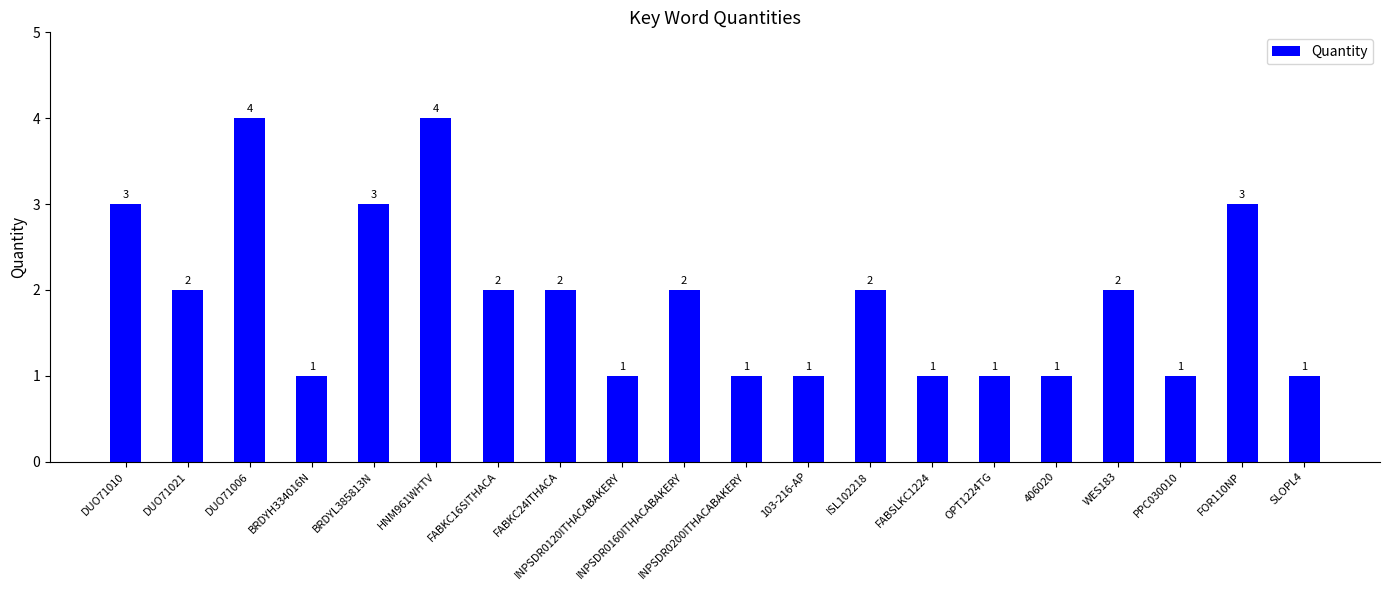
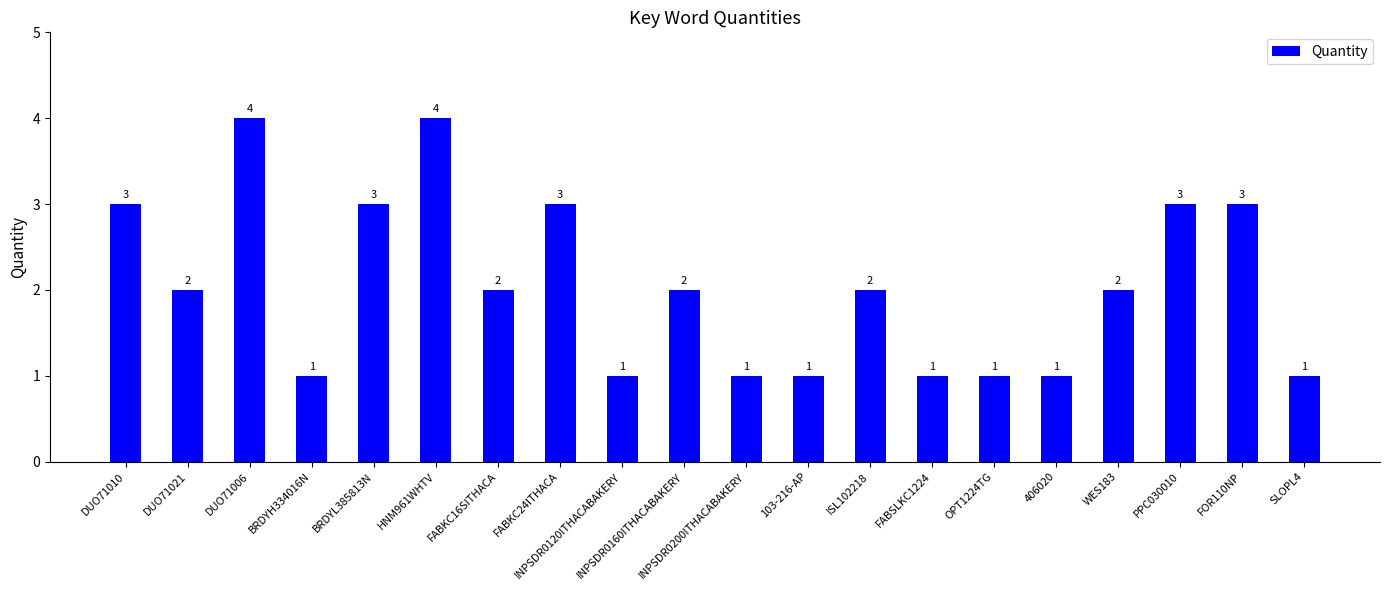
FABKC24ITHACA: 2 -> 3
PPC030010: 1 -> 3
